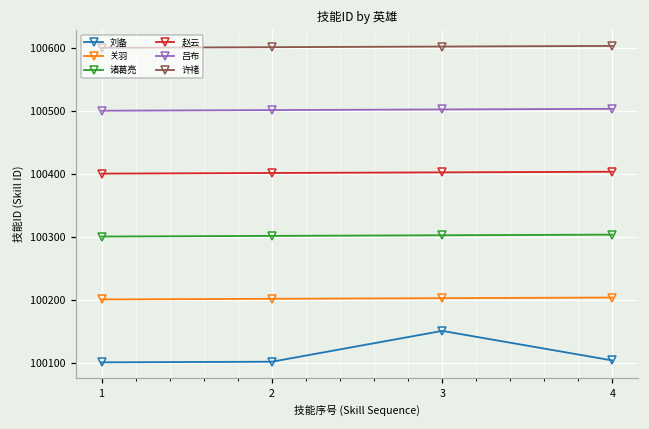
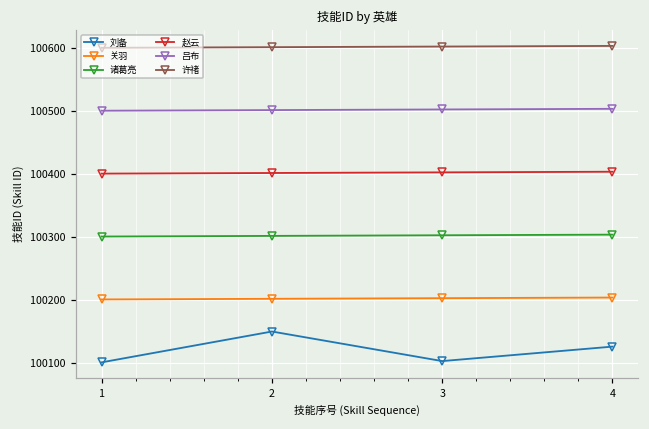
刘备, 2: 100100 -> 100150
刘备, 3: 100150 -> 100100
刘备, 4: 100100 -> 100130
